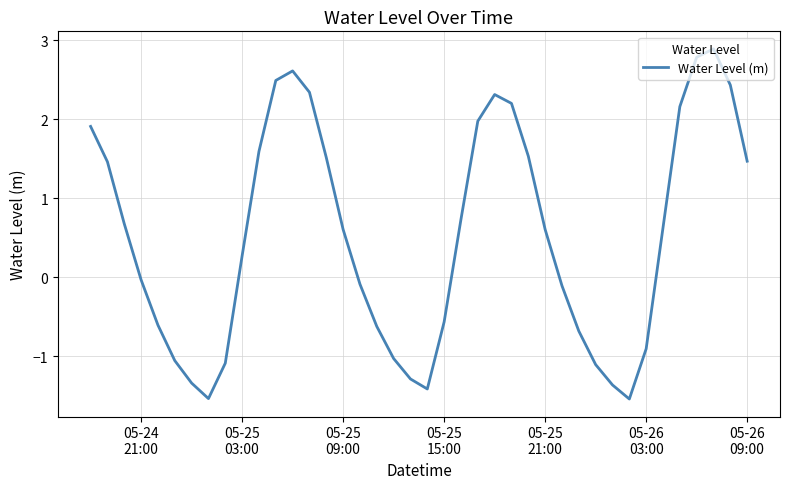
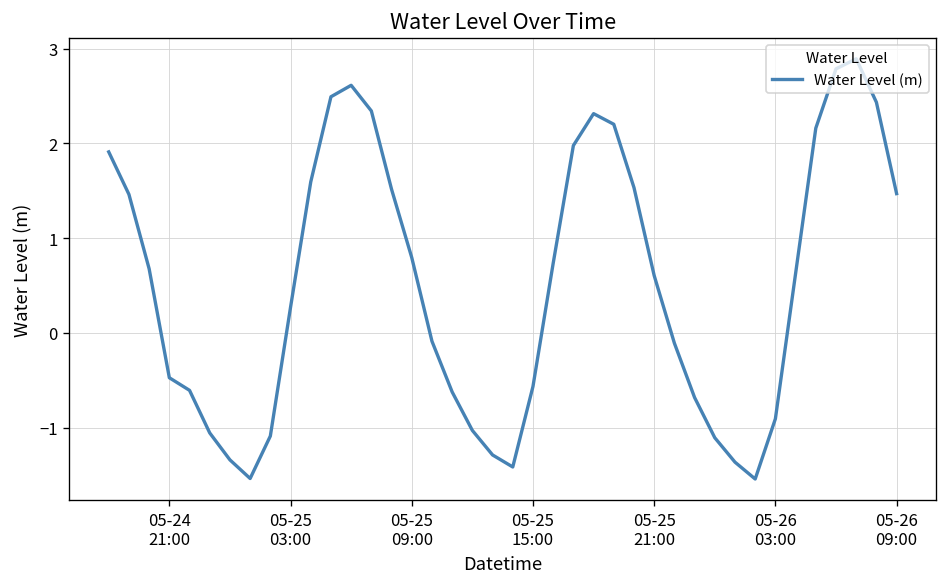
05-24 21:00: 0.0 -> -0.5
05-25 09:00: 0.6 -> 0.8
